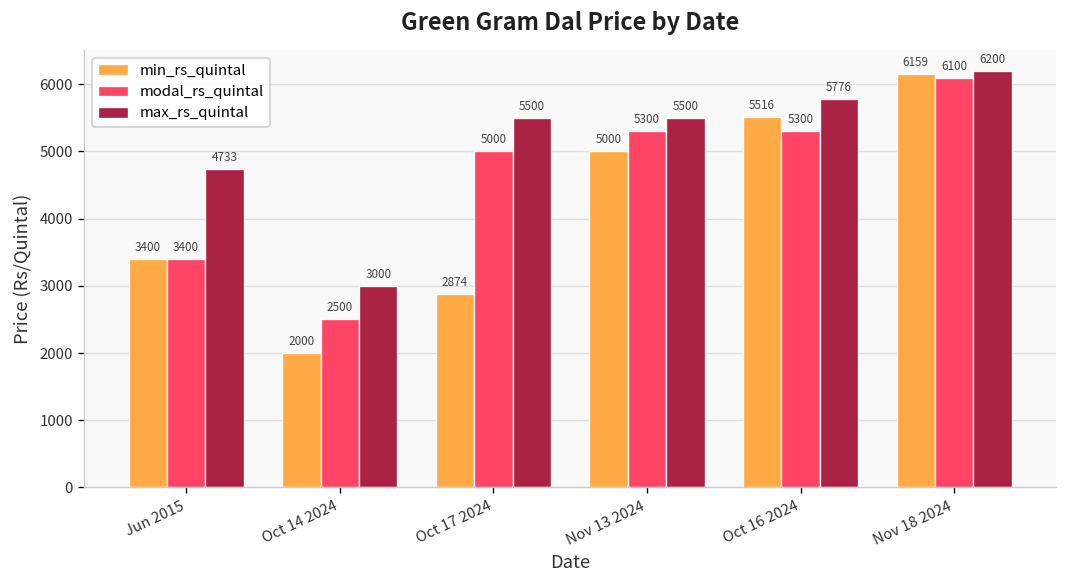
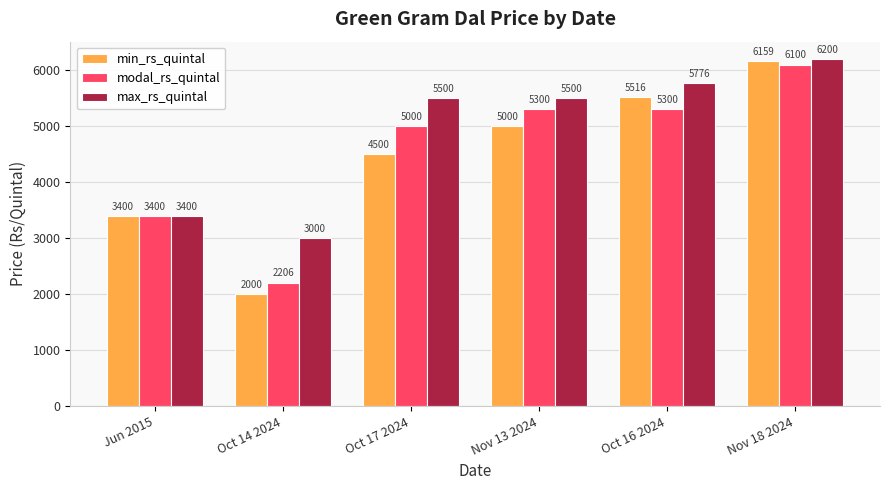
max_rs_quintal, Jun 2015: 4733 -> 3400
modal_rs_quintal, Oct 14 2024: 2500 -> 2206
min_rs_quintal, Oct 17 2024: 2874 -> 4500
